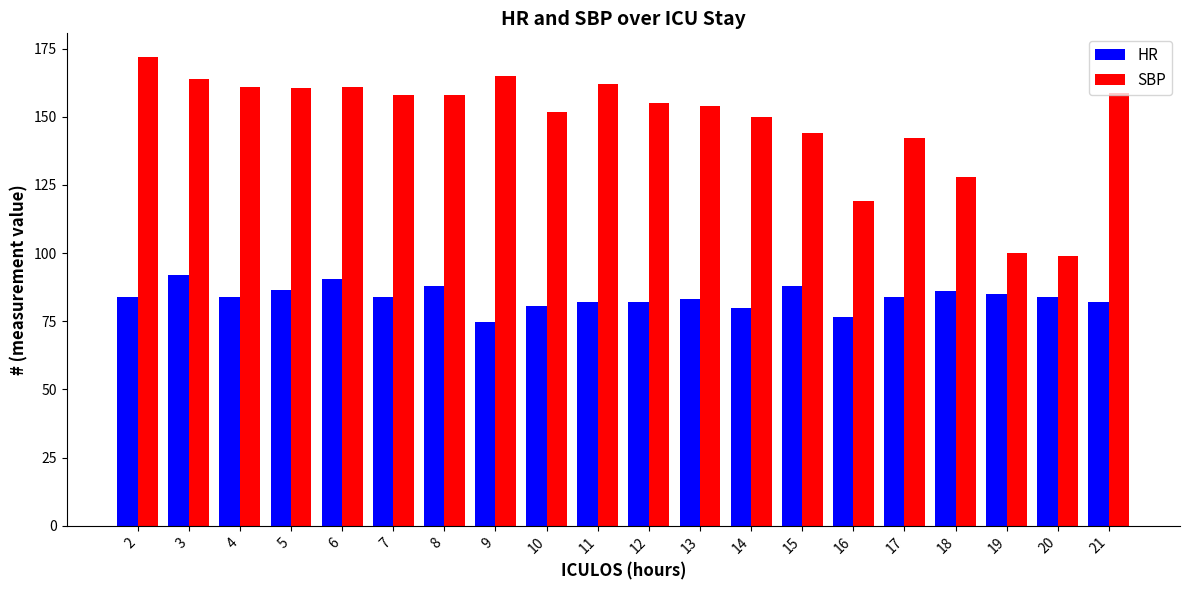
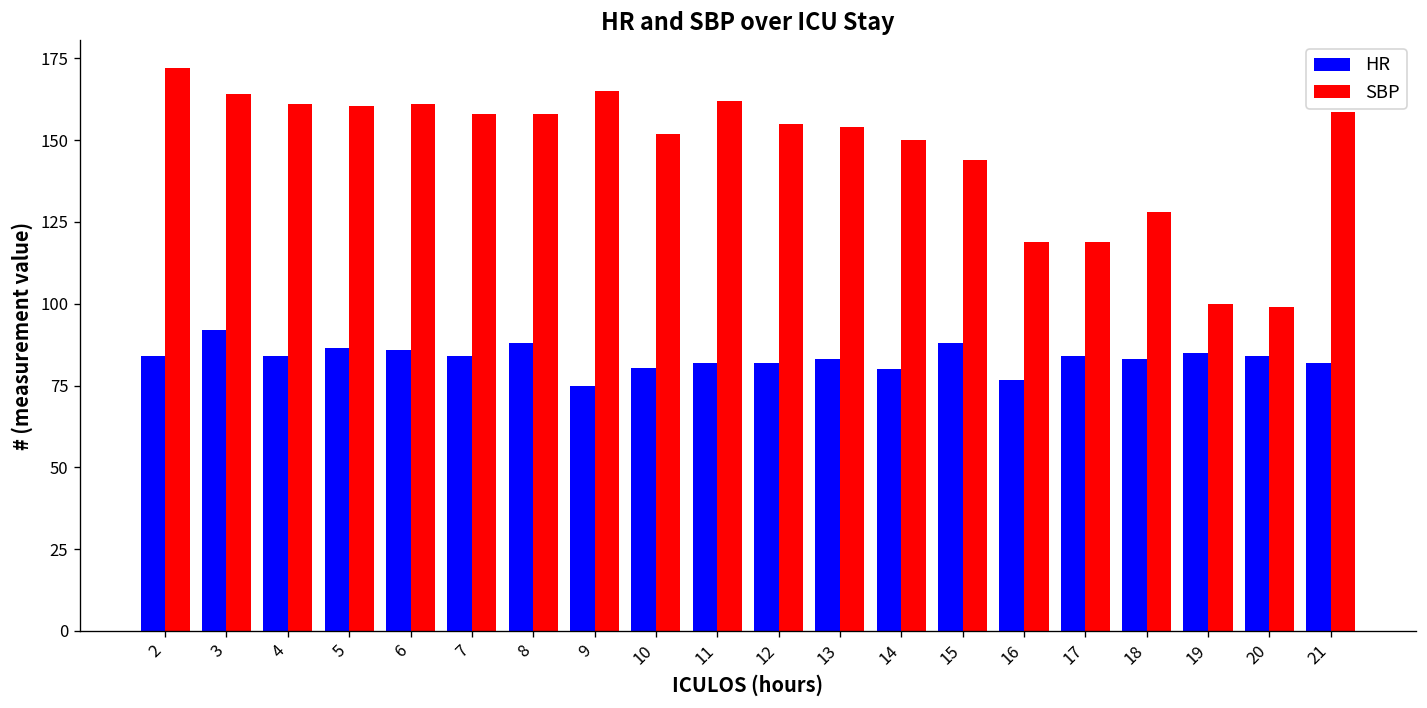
HR, 6: 91 -> 86
SBP, 17: 142 -> 119
HR, 18: 86 -> 83
